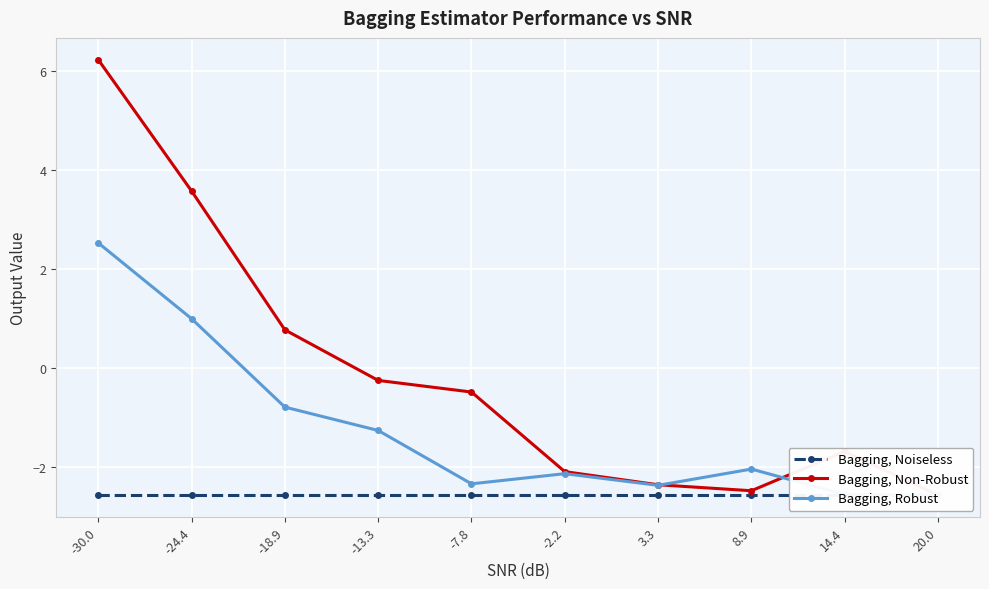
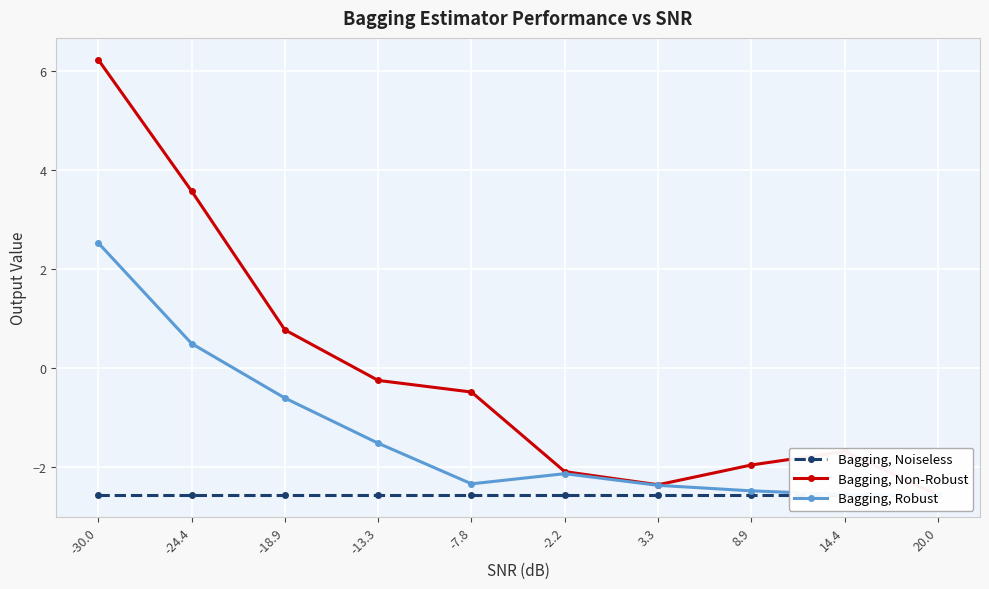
Bagging, Robust, -24.4: 1.0 -> 0.5
Bagging, Robust, -18.9: -0.8 -> -0.6
Bagging, Robust, -13.3: -1.3 -> -1.5
Bagging, Non-Robust, 8.9: -2.5 -> -2.0
Bagging, Robust, 8.9: -2.0 -> -2.5
